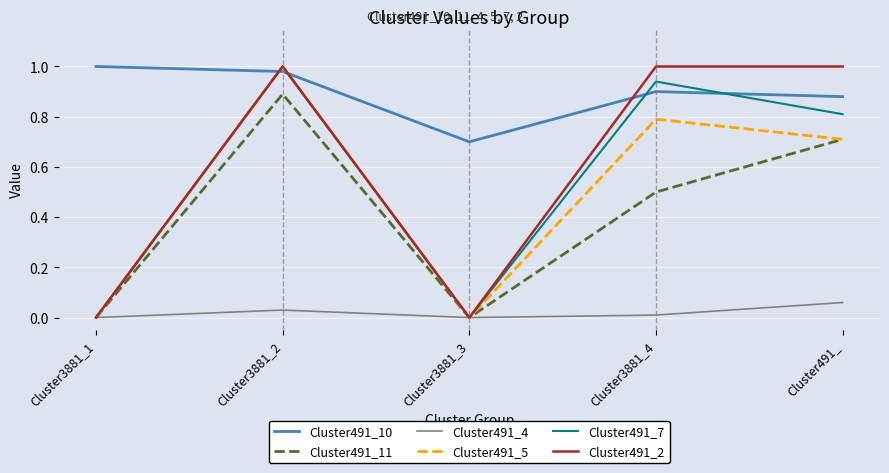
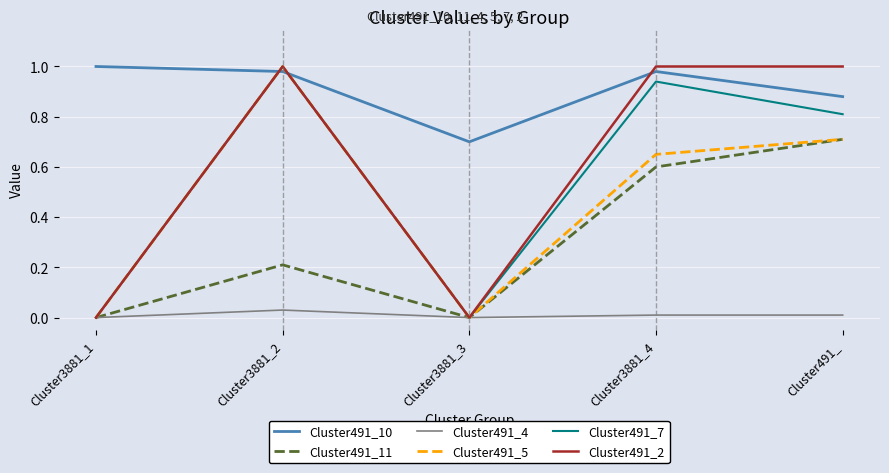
Cluster491_11, Cluster3881_2: 0.89 -> 0.21
Cluster491_10, Cluster3881_4: 0.90 -> 0.98
Cluster491_11, Cluster3881_4: 0.5 -> 0.6
Cluster491_5, Cluster3881_4: 0.79 -> 0.65
Cluster491_4, Cluster491_: 0.06 -> 0.01
